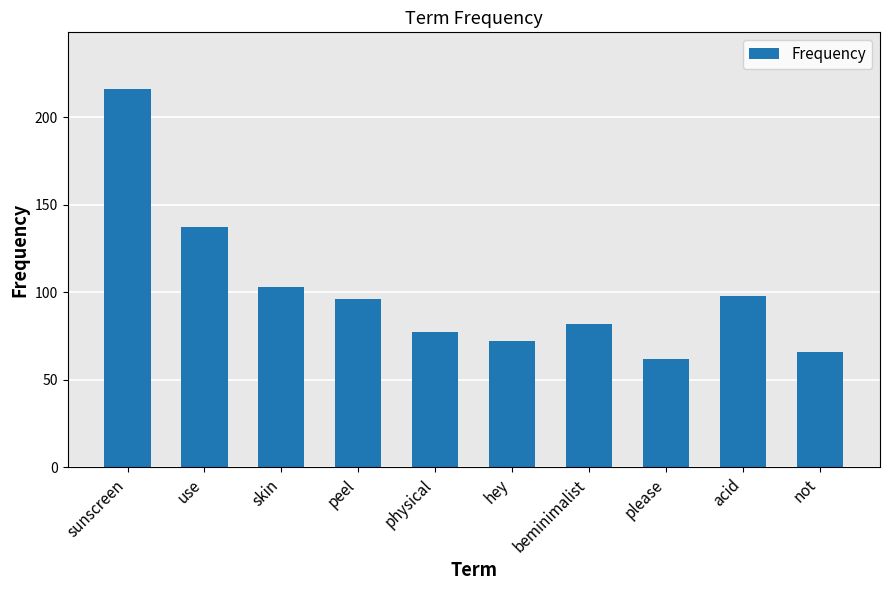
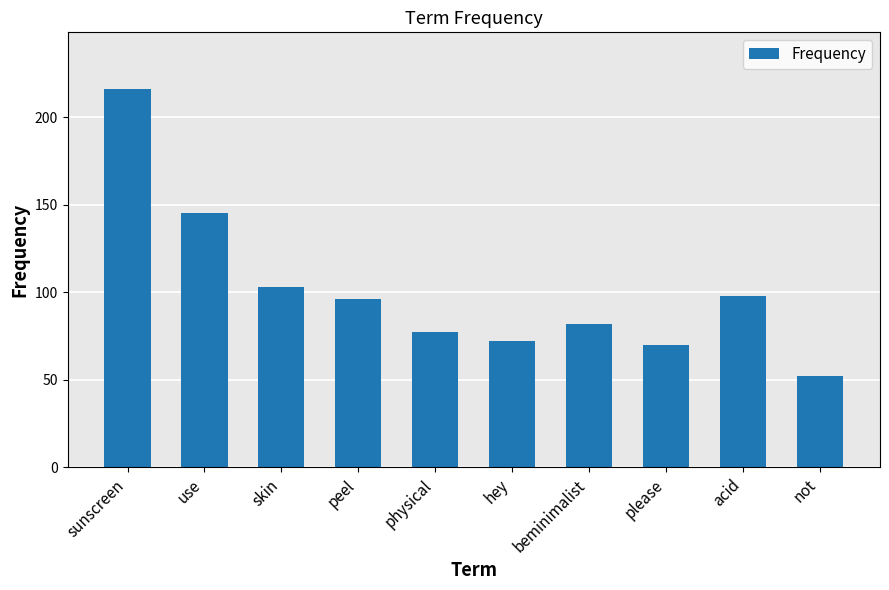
use: 137 -> 145
please: 62 -> 70
not: 66 -> 52
